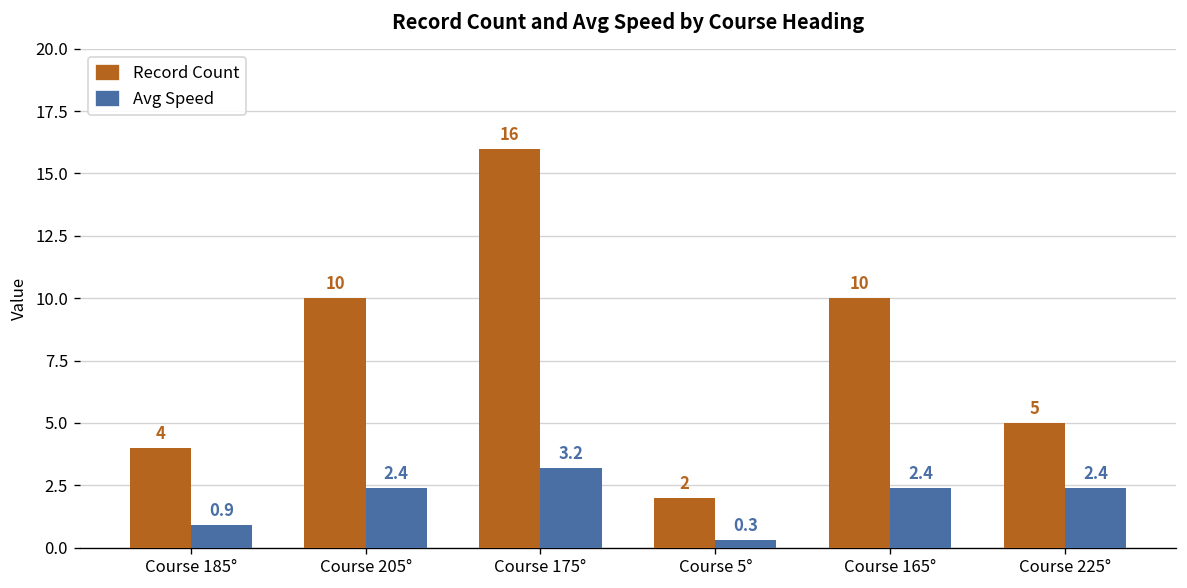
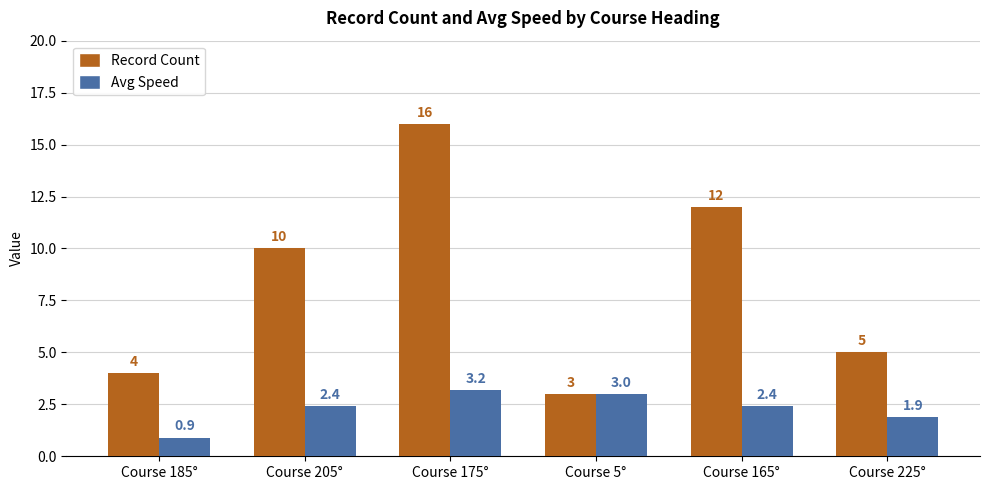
Record Count, Course 5°: 2 -> 3
Avg Speed, Course 5°: 0.3 -> 3.0
Record Count, Course 165°: 10 -> 12
Avg Speed, Course 225°: 2.4 -> 1.9
